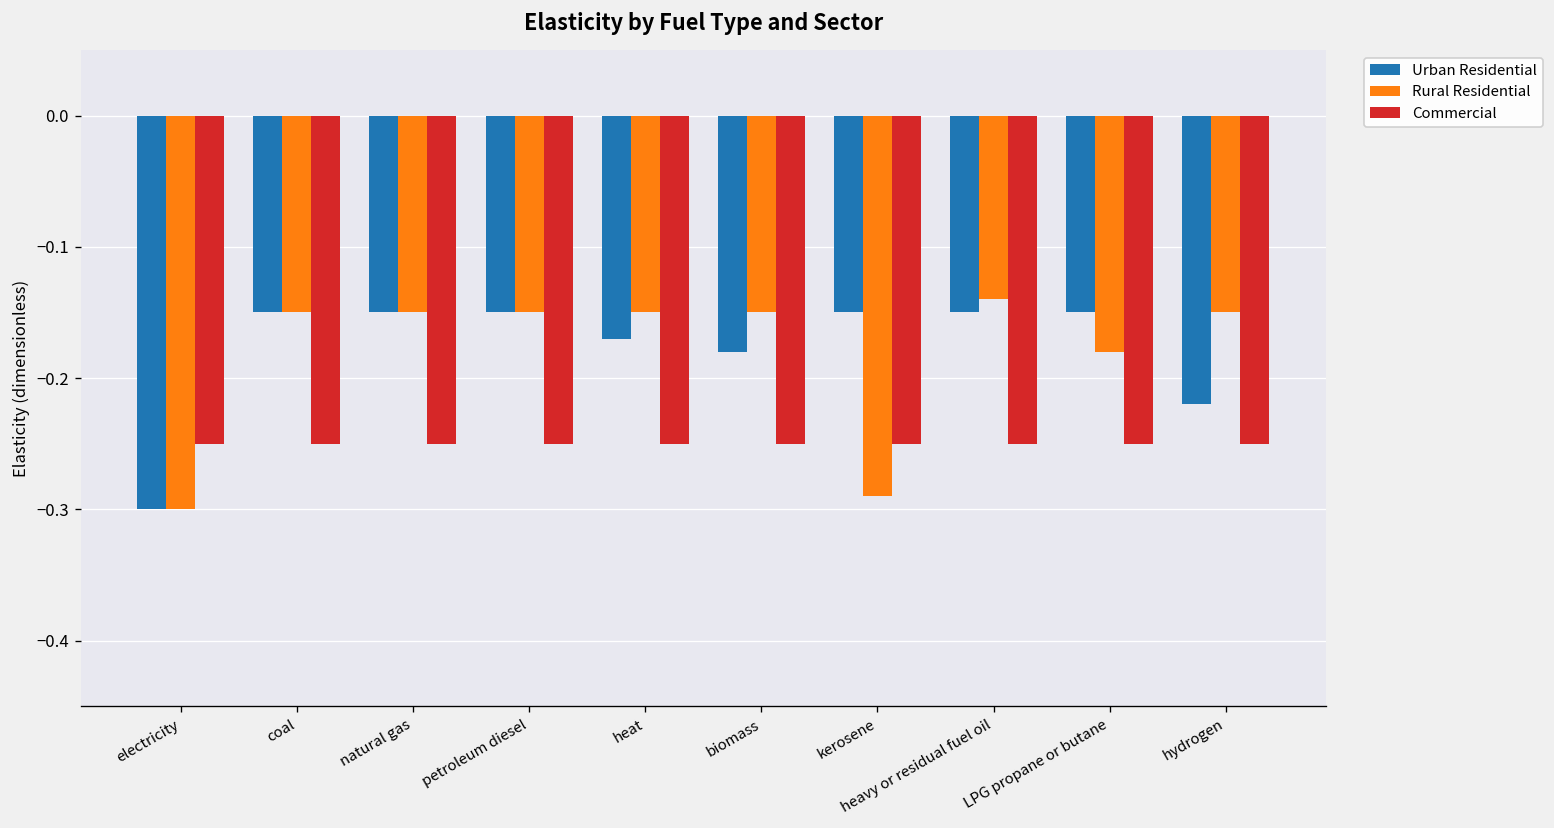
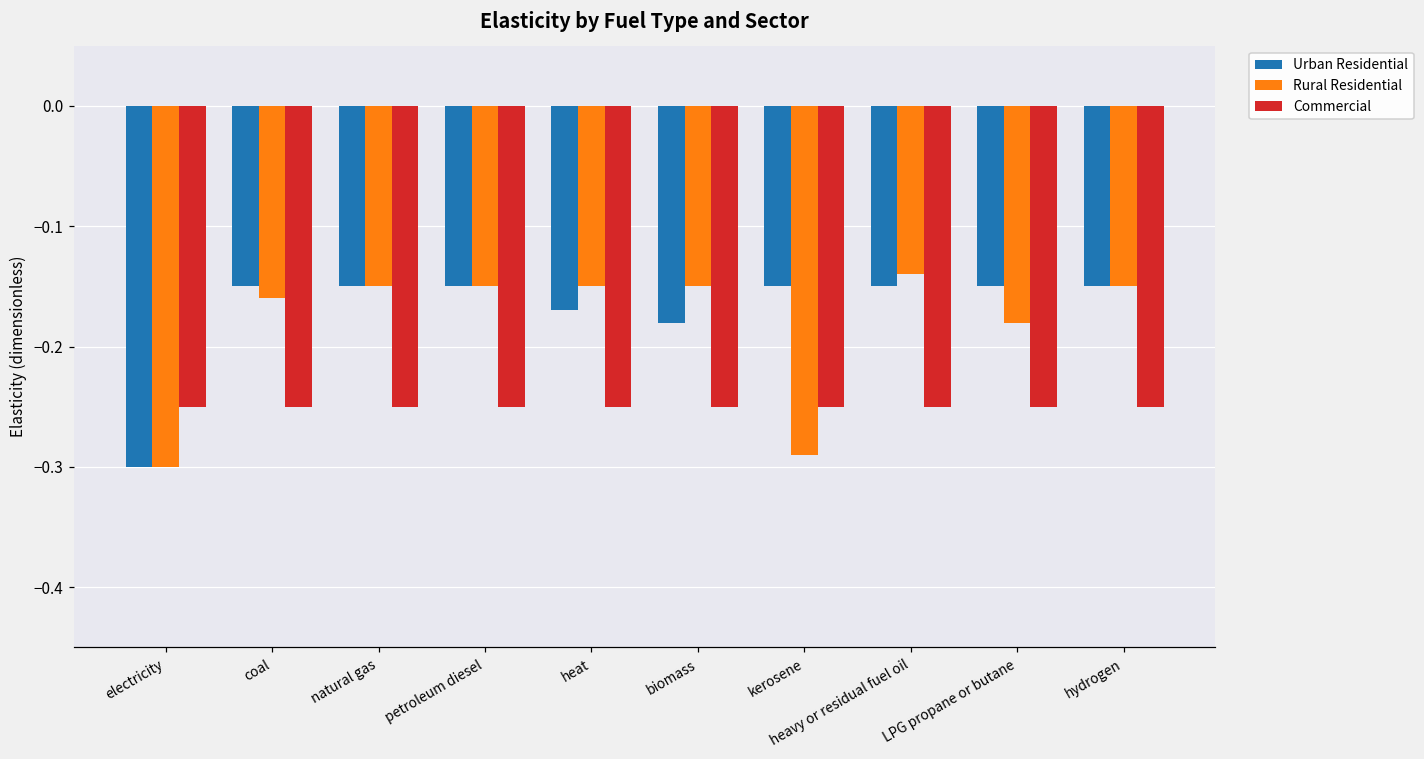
Rural Residential, coal: -0.15 -> -0.16
Urban Residential, hydrogen: -0.22 -> -0.15
